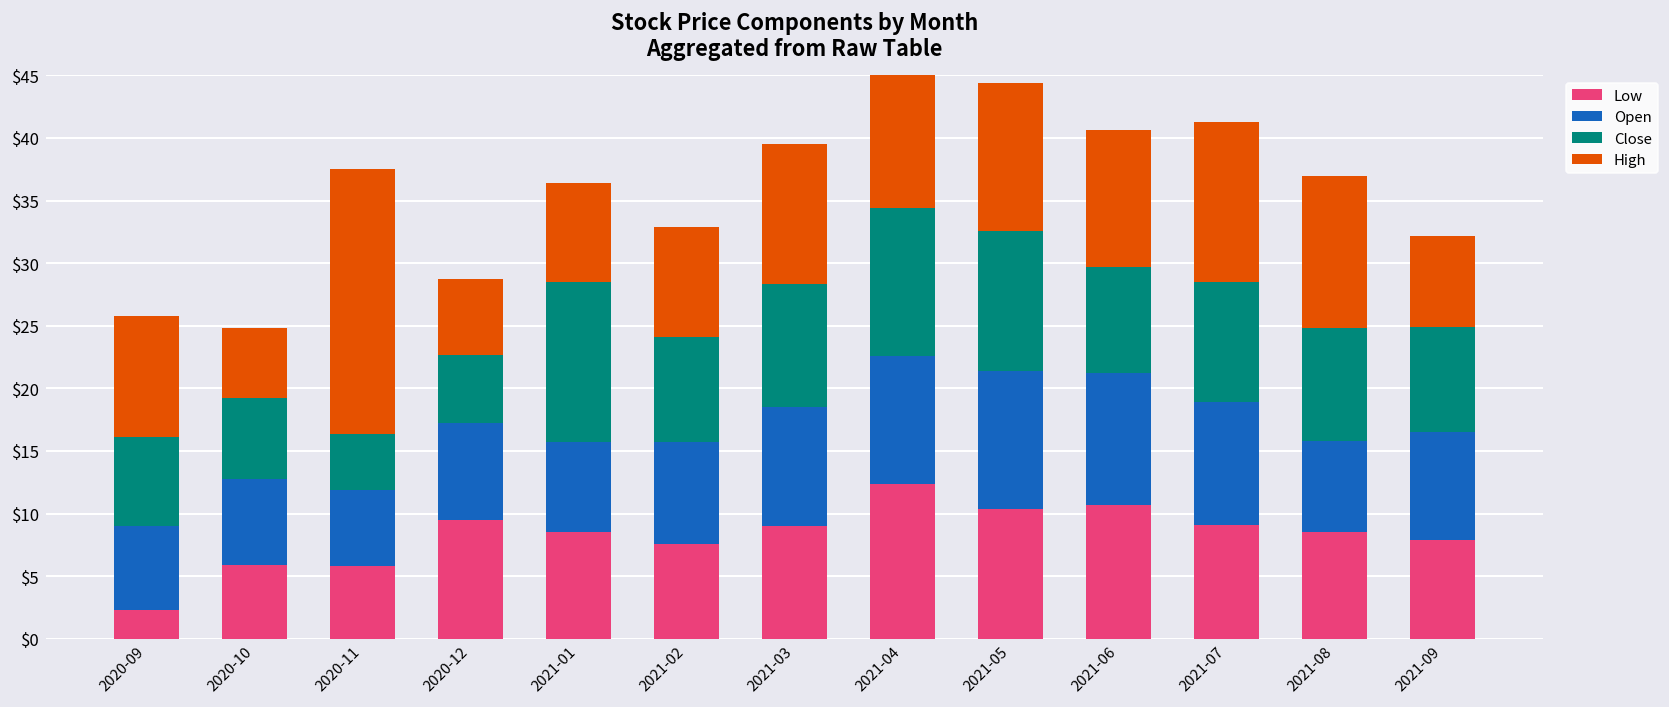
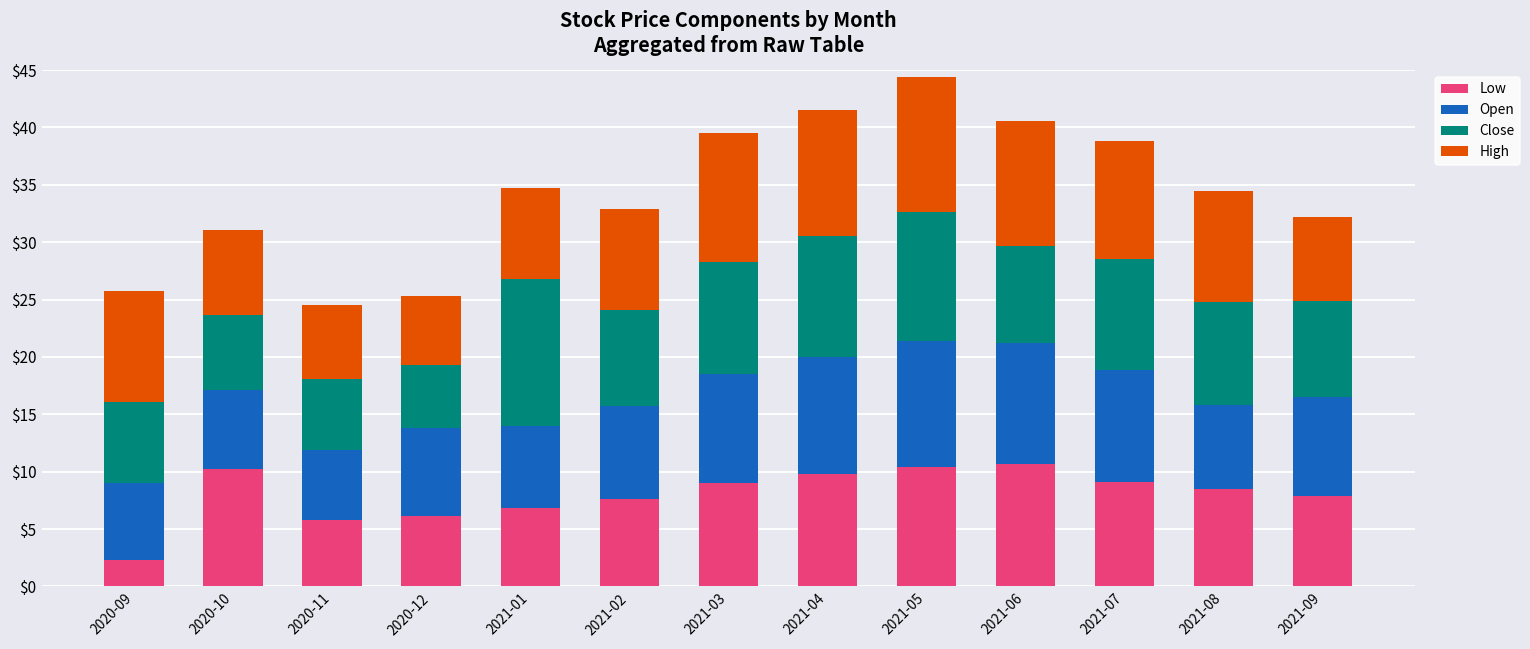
Low, 2020-10: $5.9 -> $10.3
High, 2020-10: $5.6 -> $7.4
Close, 2020-11: $4.4 -> $6.2
High, 2020-11: $21.2 -> $6.5
Low, 2020-12: $9.5 -> $6.1
Low, 2021-01: $8.5 -> $6.8
Low, 2021-04: $12.4 -> $9.8
Close, 2021-04: $11.8 -> $10.5
High, 2021-07: $12.8 -> $10.3
High, 2021-08: $12.2 -> $9.7
